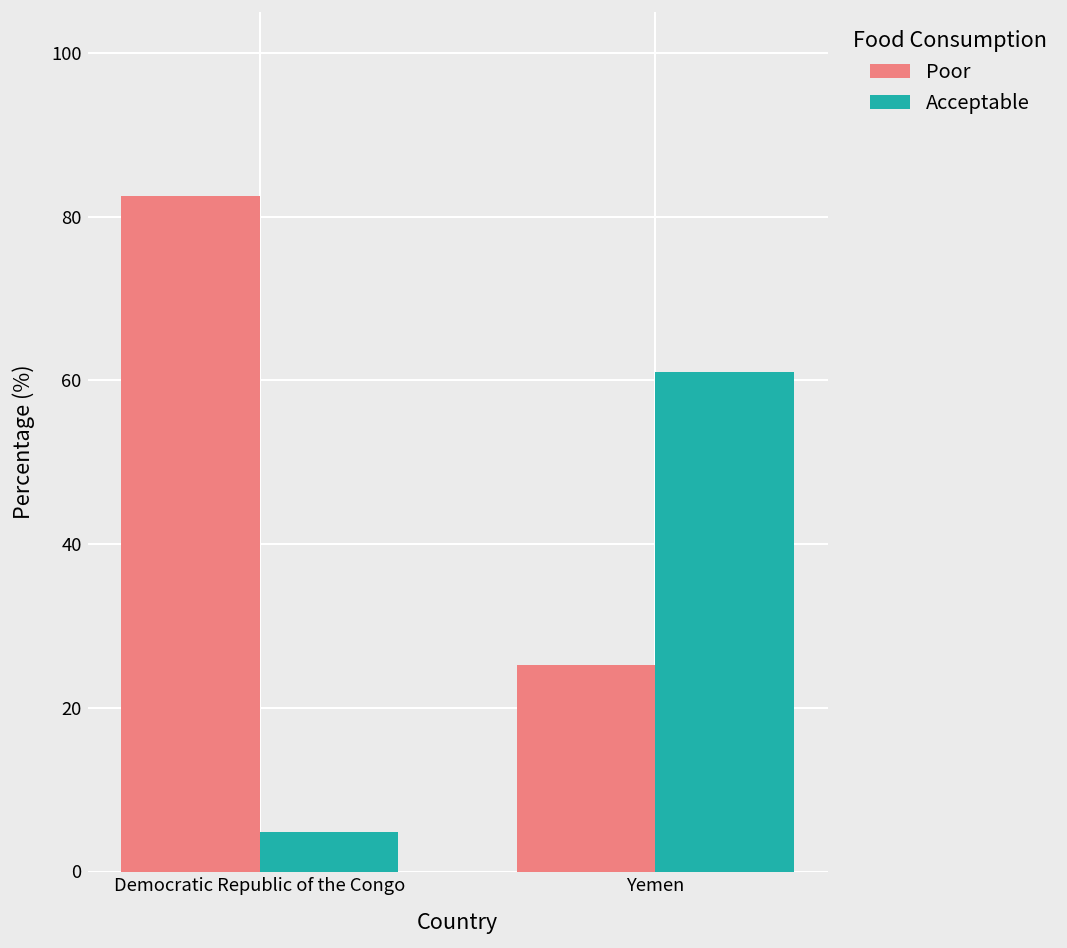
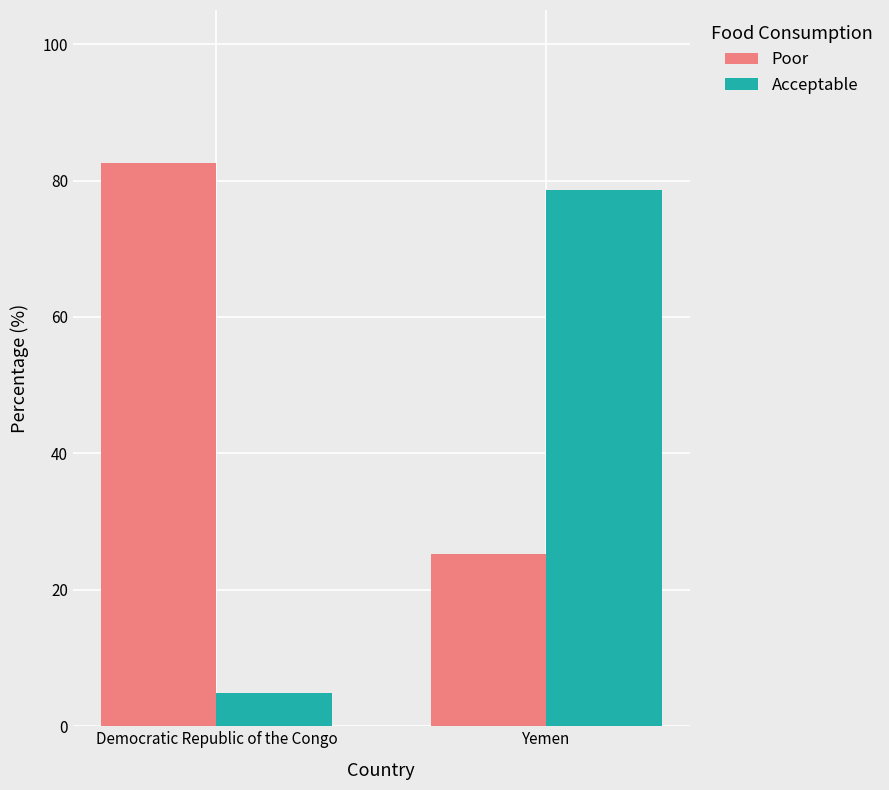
Acceptable, Yemen: 61 -> 79
